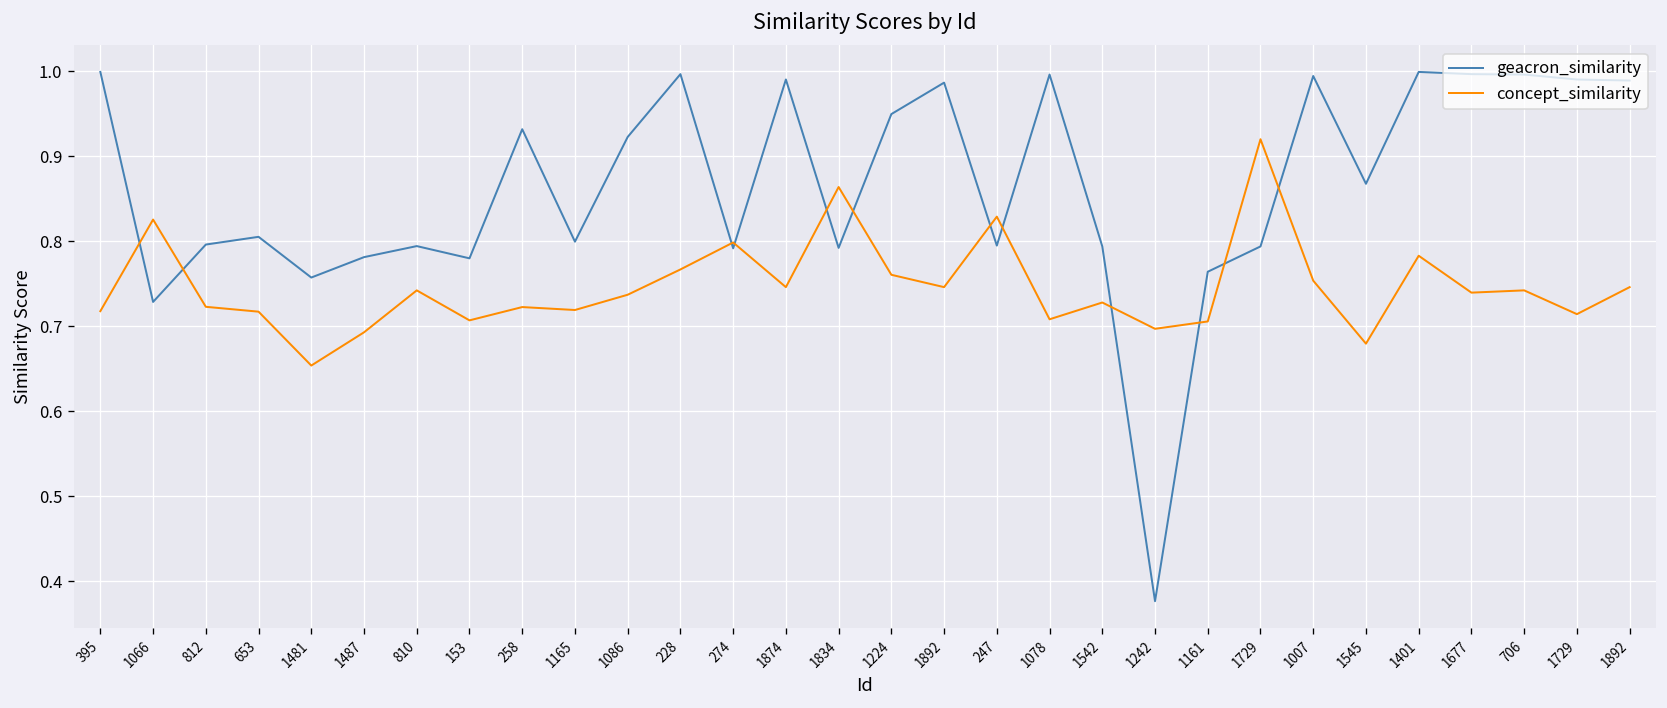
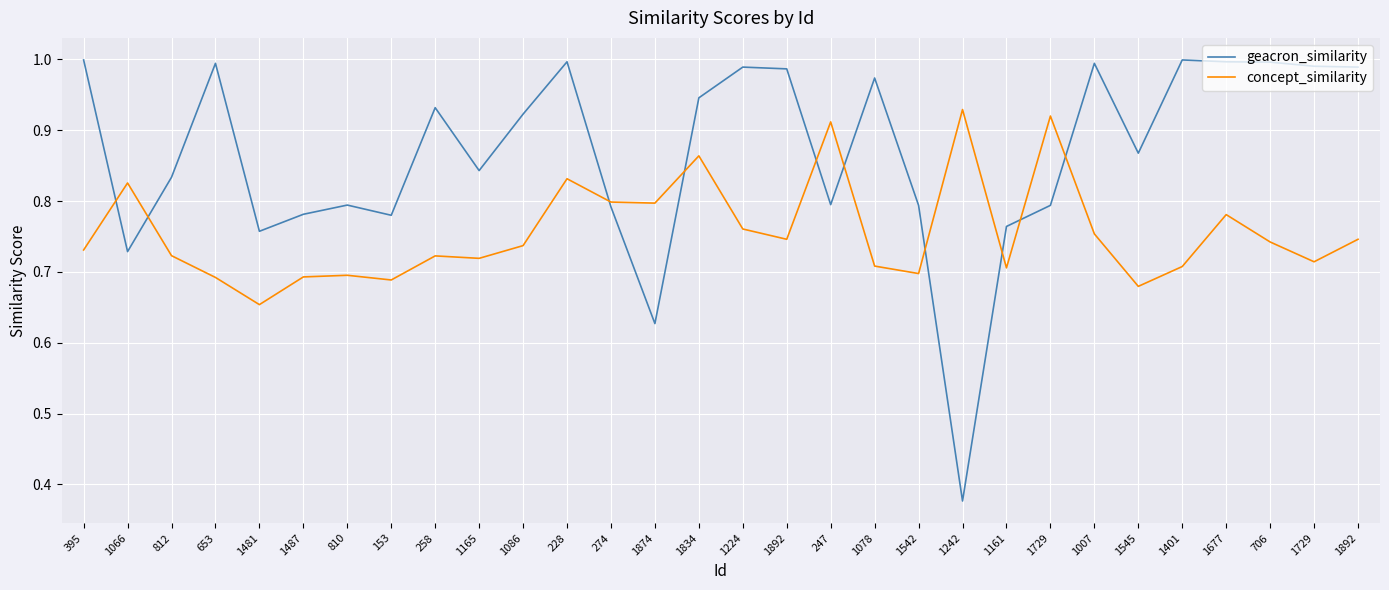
concept_similarity, 395: 0.72 -> 0.73
geacron_similarity, 812: 0.80 -> 0.83
geacron_similarity, 653: 0.81 -> 0.99
concept_similarity, 653: 0.72 -> 0.69
concept_similarity, 810: 0.74 -> 0.70
concept_similarity, 153: 0.71 -> 0.69
geacron_similarity, 1165: 0.80 -> 0.84
concept_similarity, 228: 0.77 -> 0.83
geacron_similarity, 1874: 0.99 -> 0.63
concept_similarity, 1874: 0.75 -> 0.80
geacron_similarity, 1834: 0.79 -> 0.95
geacron_similarity, 1224: 0.95 -> 0.99
concept_similarity, 247: 0.83 -> 0.91
geacron_similarity, 1078: 1.00 -> 0.97
concept_similarity, 1542: 0.73 -> 0.70
concept_similarity, 1242: 0.70 -> 0.93
concept_similarity, 1401: 0.78 -> 0.71
concept_similarity, 1677: 0.74 -> 0.78
